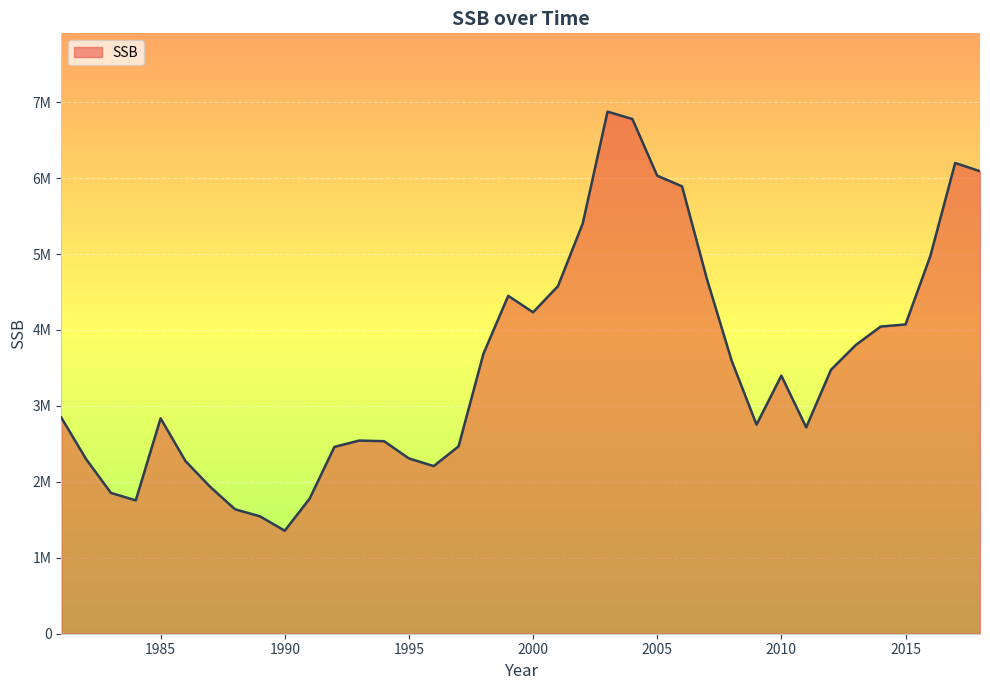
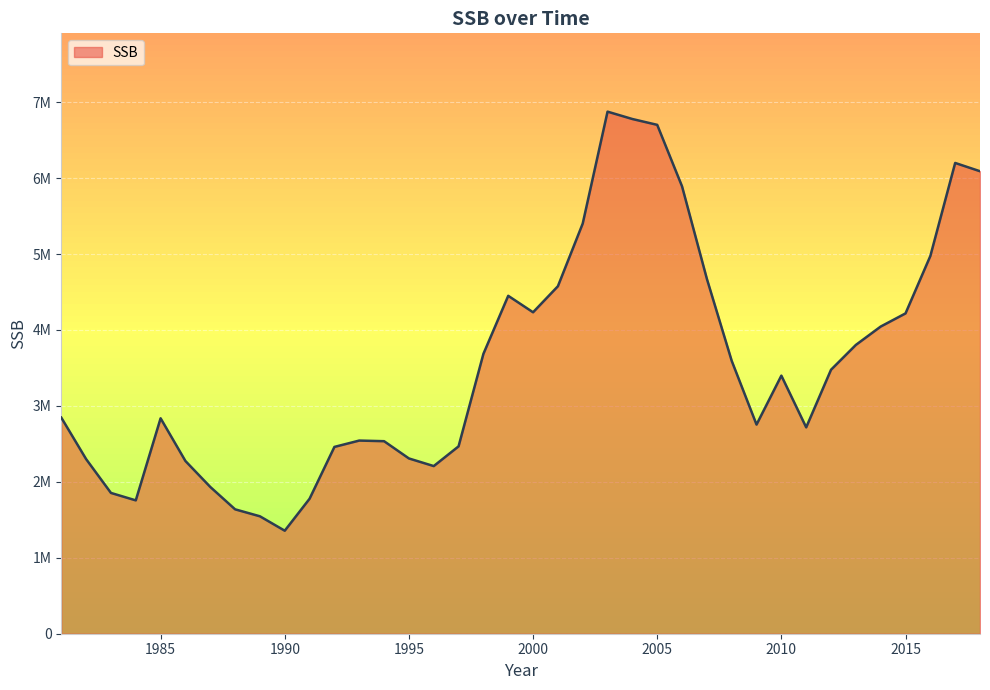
2005: 6000000 -> 6700000
2015: 4100000 -> 4200000
